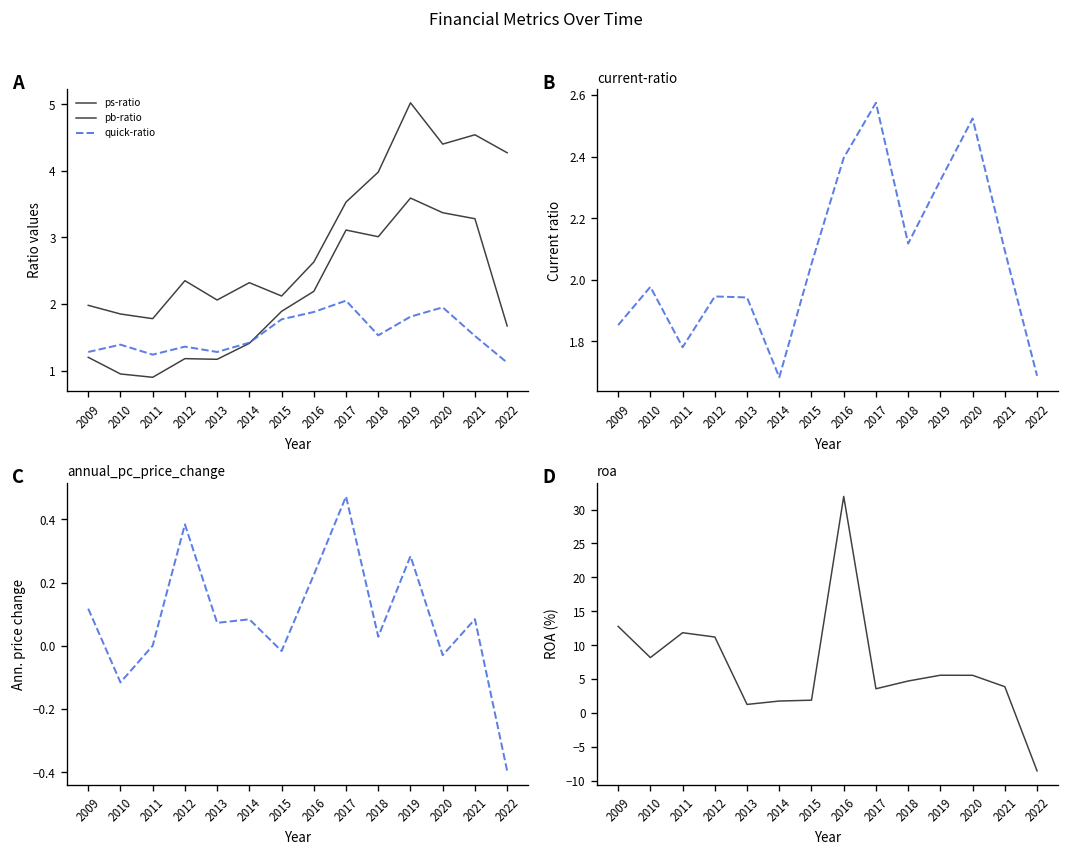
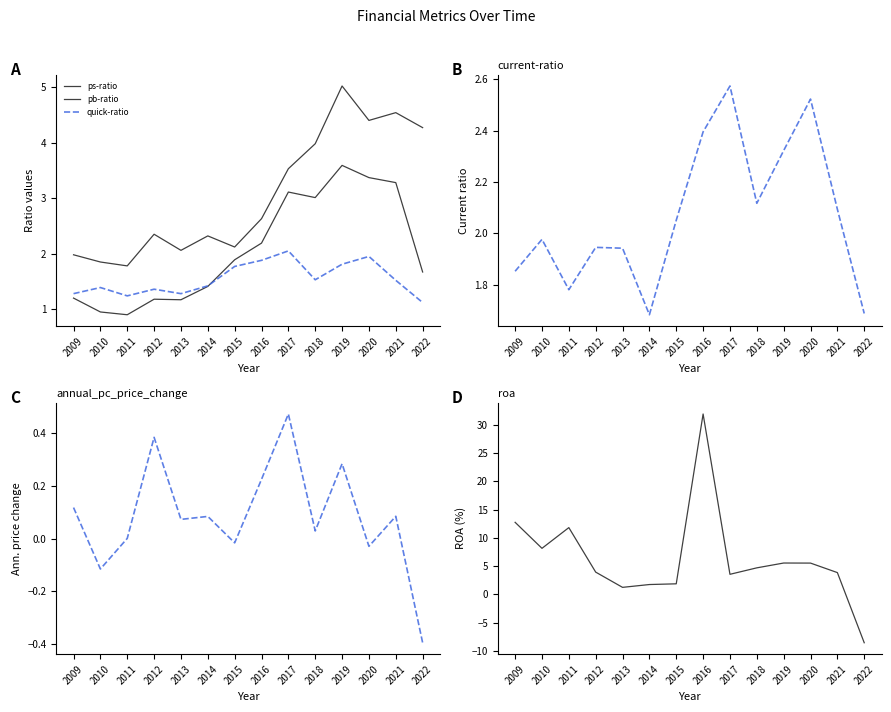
roa, 2012: 11 -> 4
